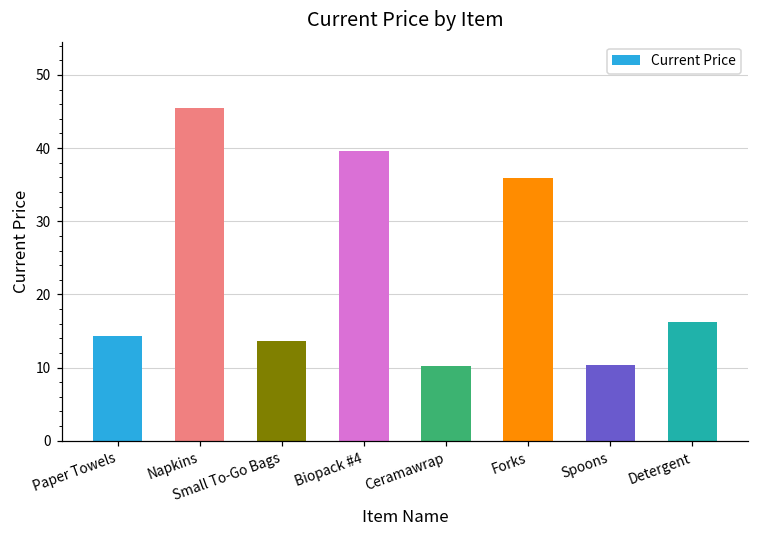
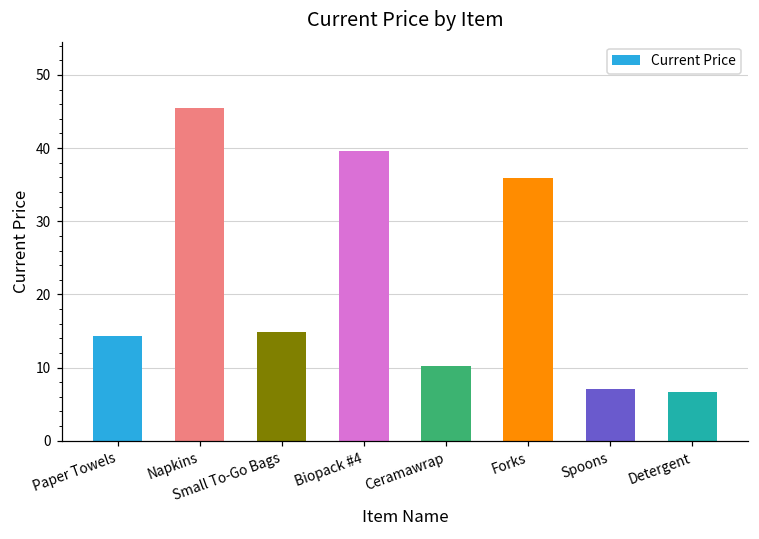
Small To-Go Bags: 14 -> 15
Spoons: 10 -> 7
Detergent: 16 -> 7
